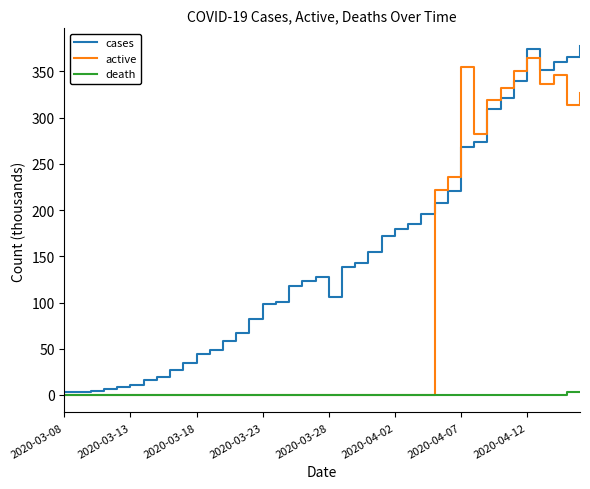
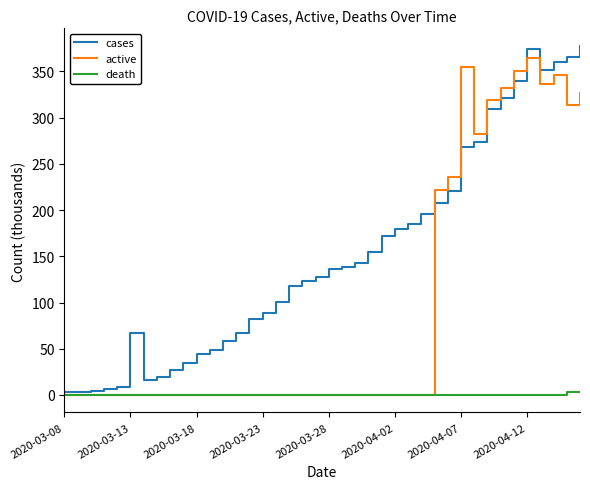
cases, 2020-03-13: 10 -> 70
cases, 2020-03-23: 100 -> 90
cases, 2020-03-28: 110 -> 140
